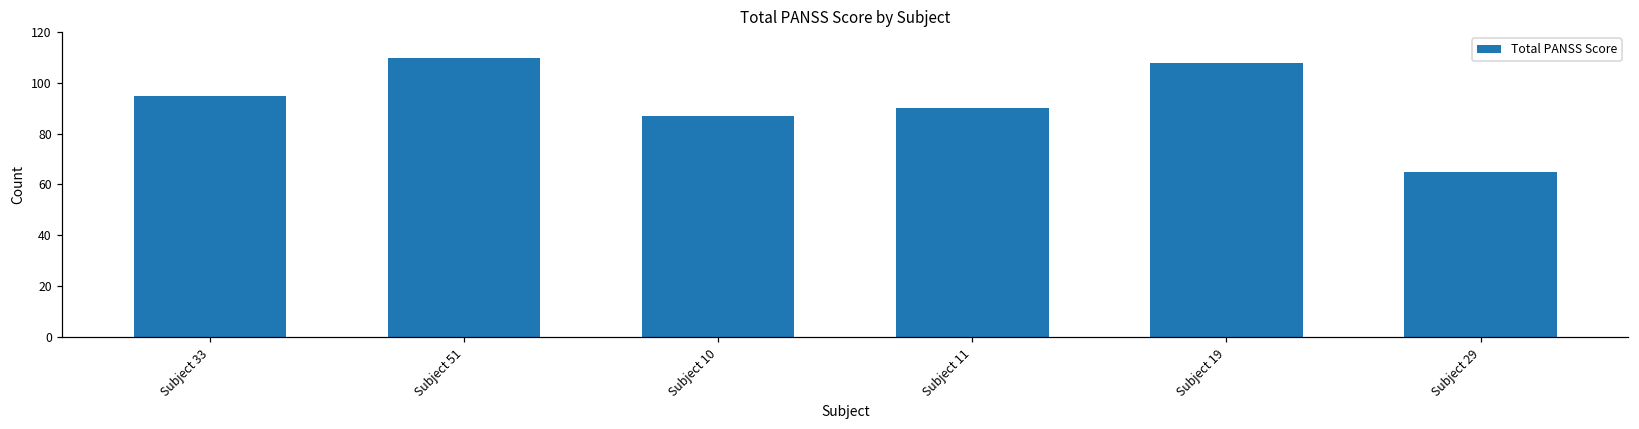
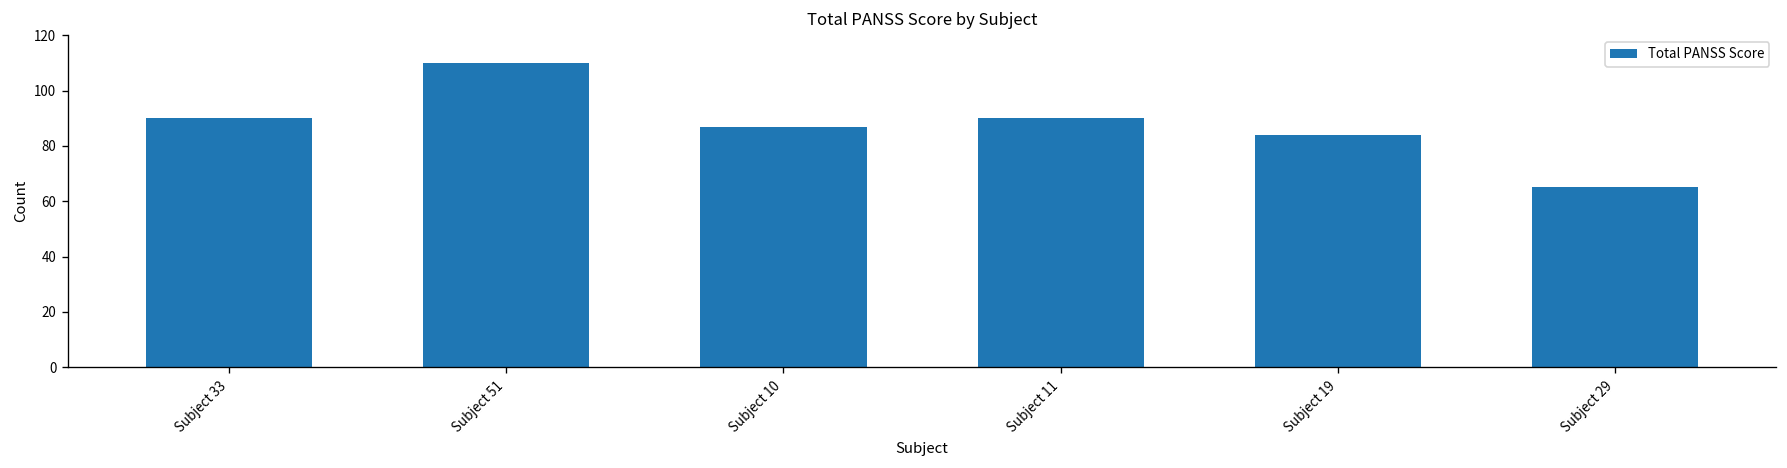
Subject 33: 95 -> 90
Subject 19: 108 -> 84
